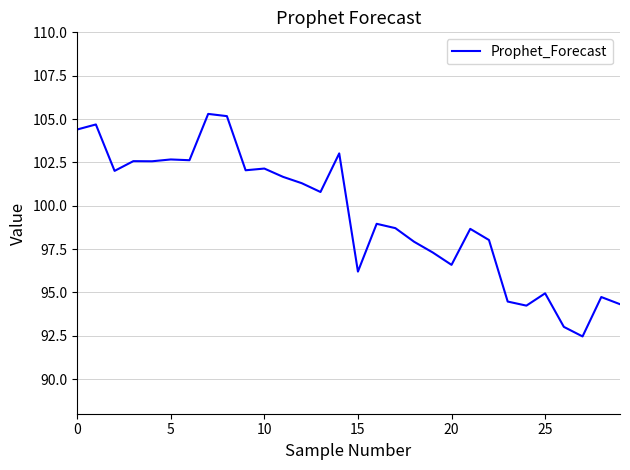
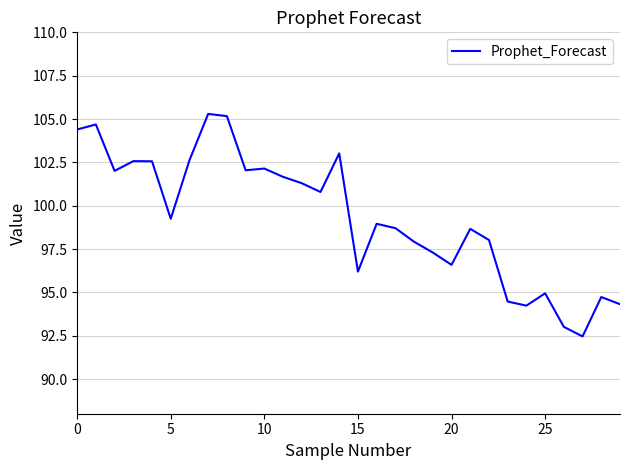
5: 102.7 -> 99.2
